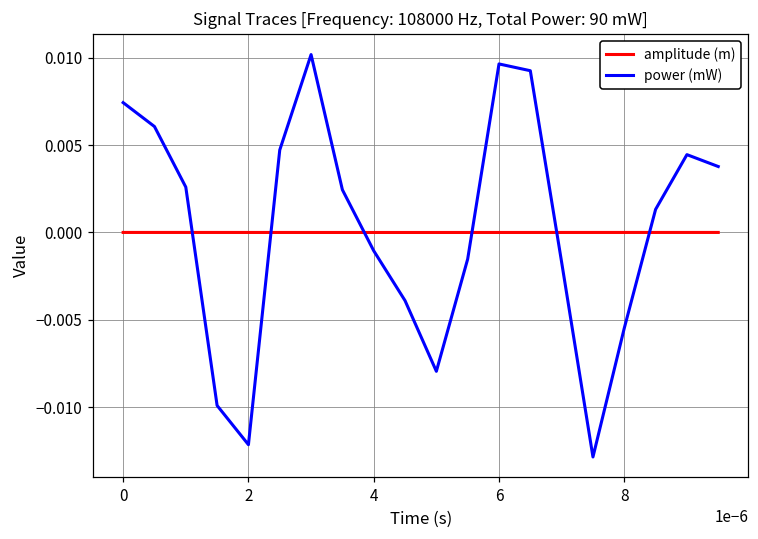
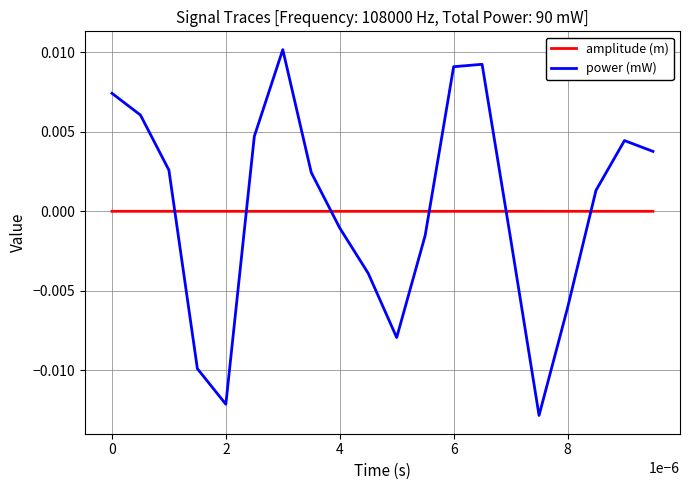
power (mW), 6: 0.0096 -> 0.0091
power (mW), 8: -0.0055 -> -0.0061
